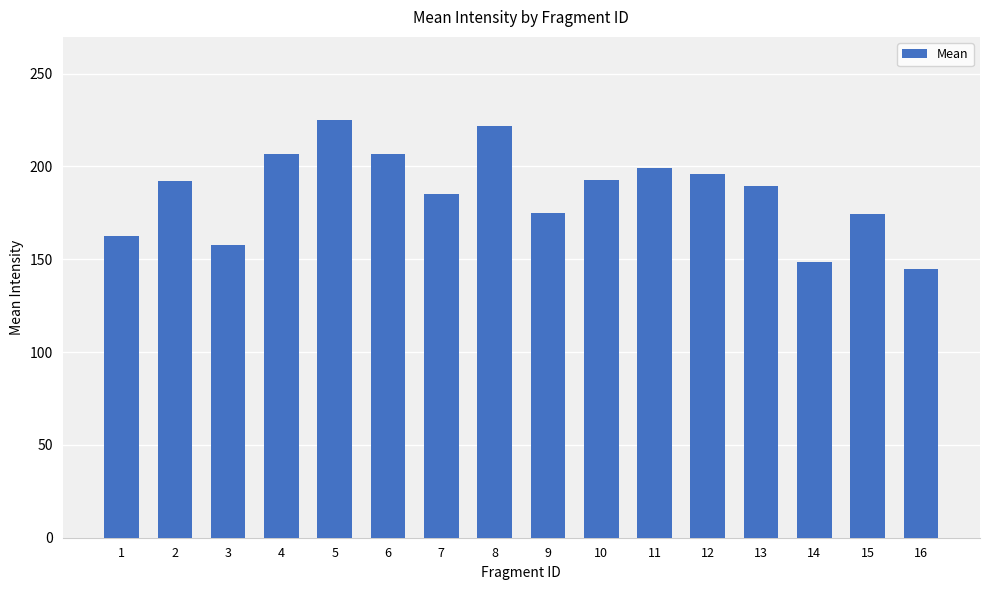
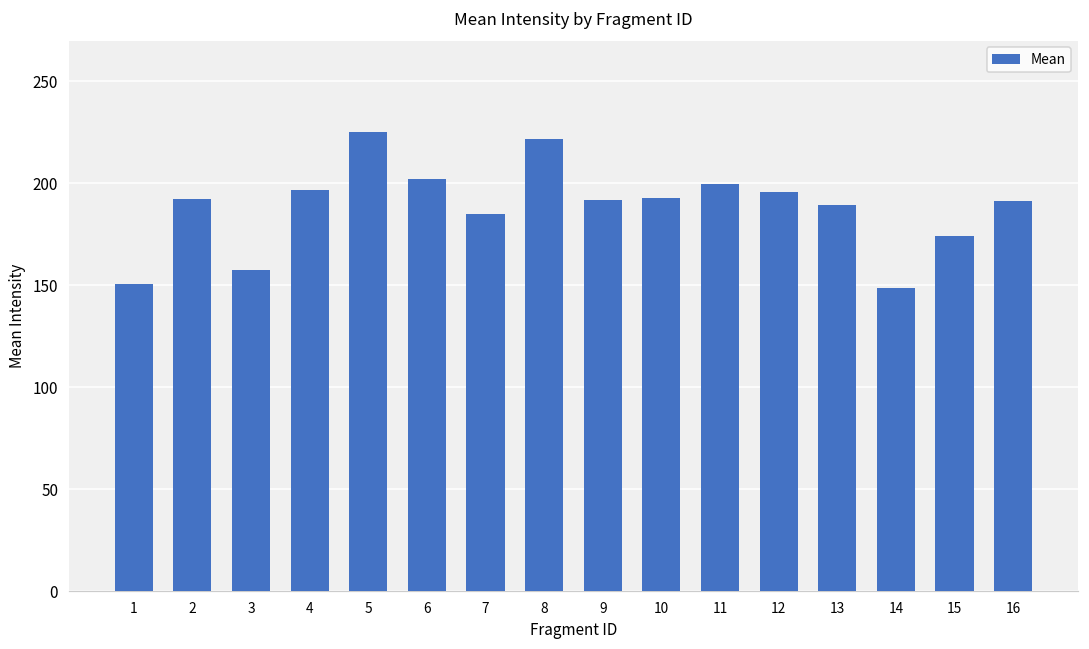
1: 163 -> 151
4: 207 -> 197
6: 207 -> 202
9: 175 -> 192
16: 145 -> 191
